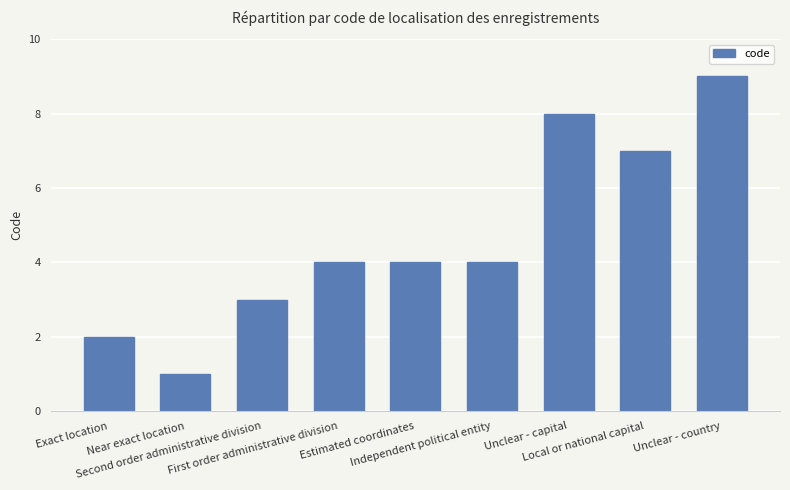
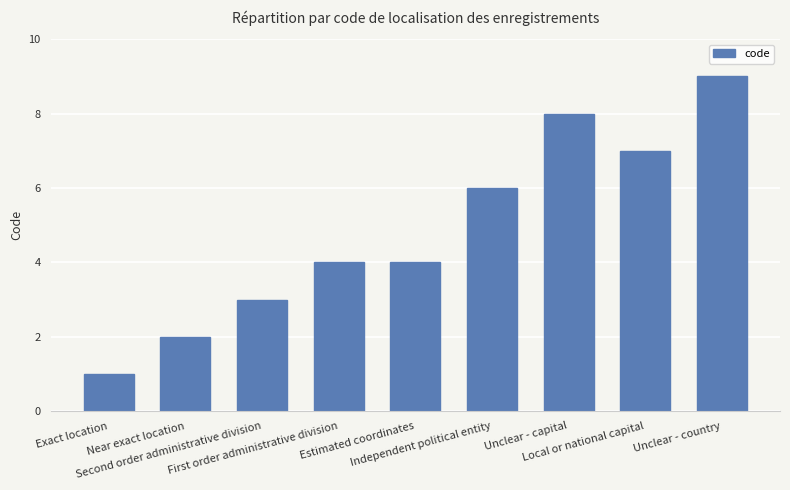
Exact location: 2 -> 1
Near exact location: 1 -> 2
Independent political entity: 4 -> 6
